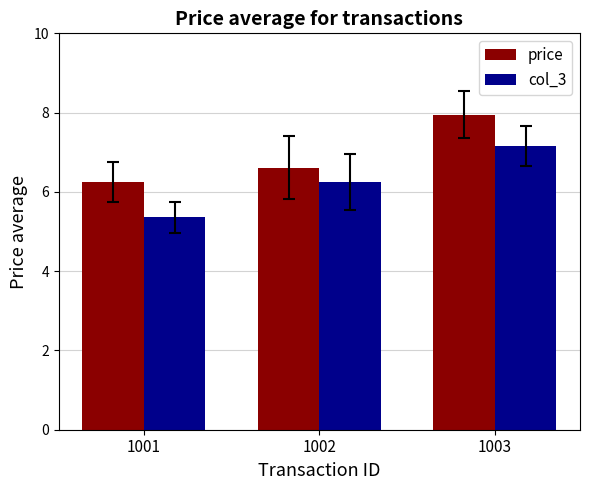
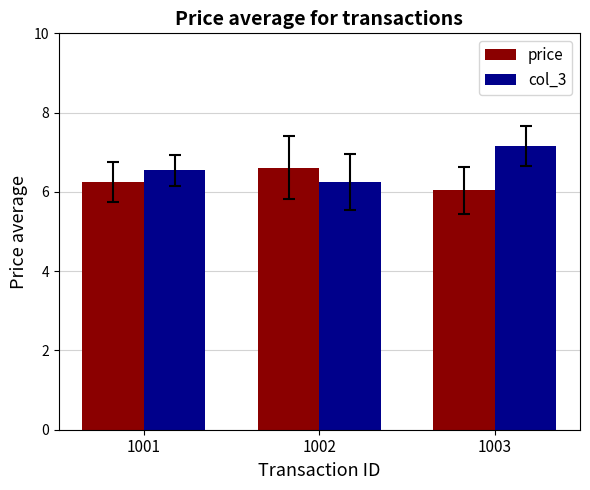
col_3, 1001: 5.4 -> 6.5
price, 1003: 8.0 -> 6.0
